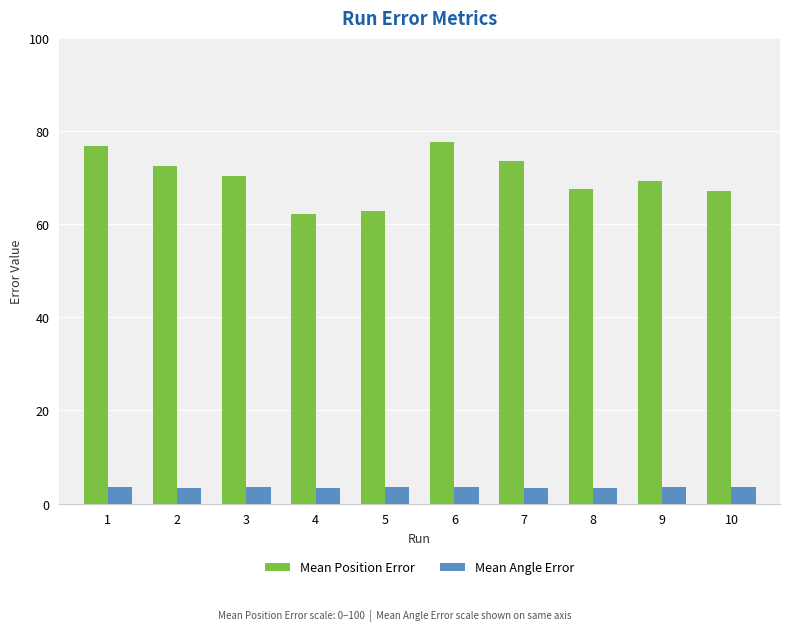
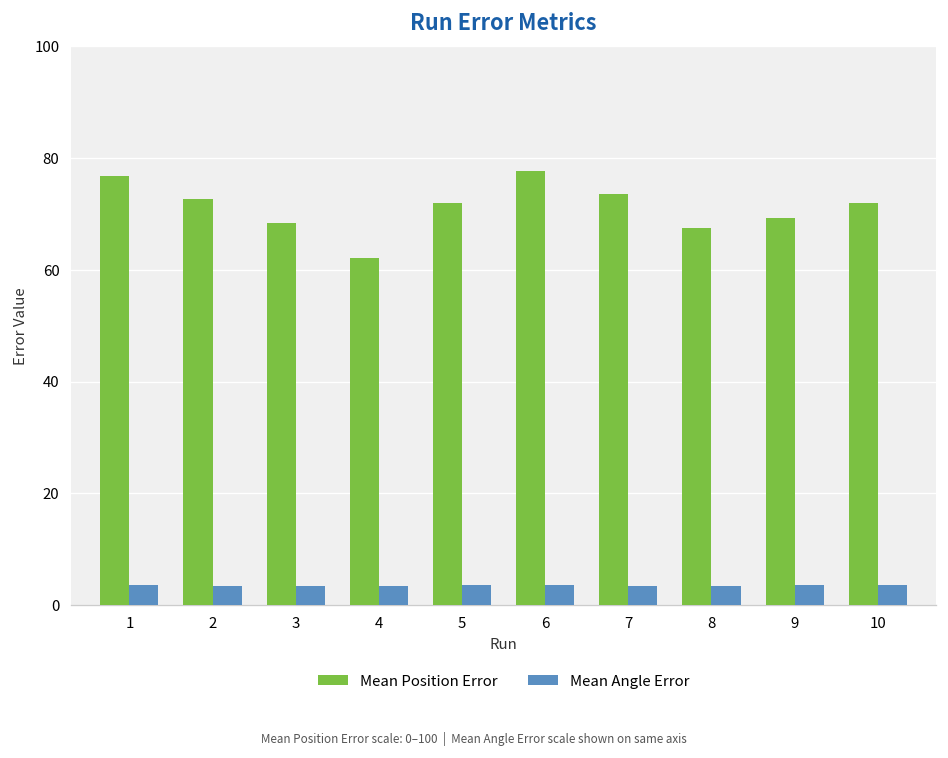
Mean Position Error, 3: 70 -> 68
Mean Position Error, 5: 63 -> 72
Mean Position Error, 10: 67 -> 72
